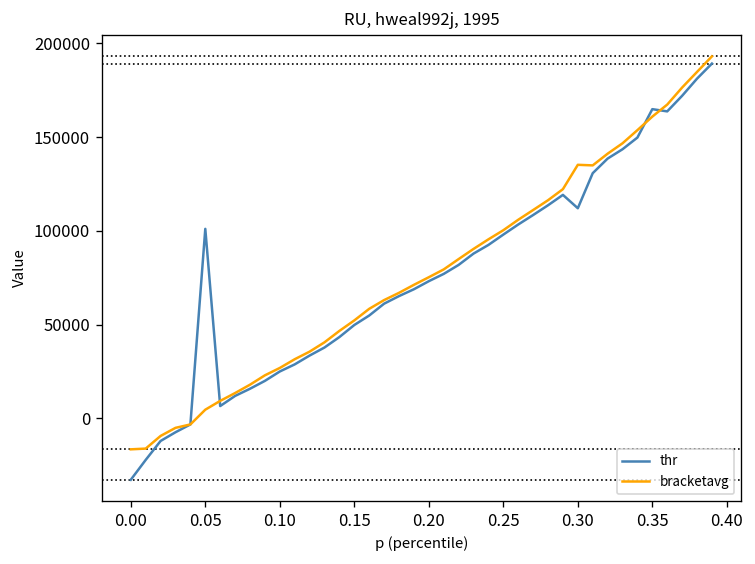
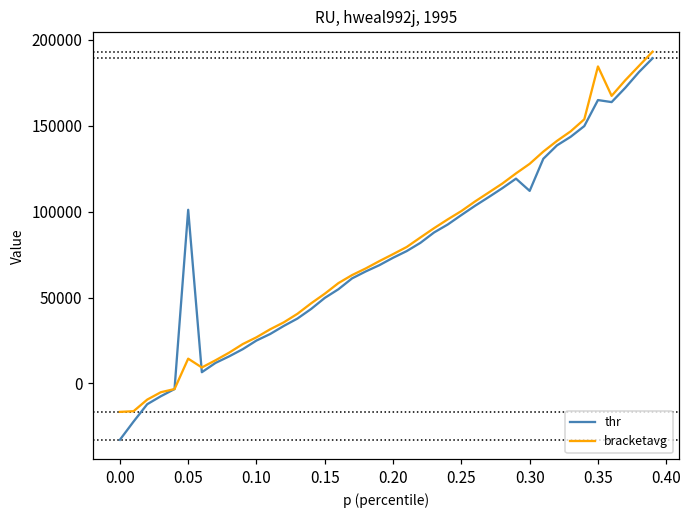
bracketavg, 0.05: 5000 -> 14000
bracketavg, 0.30: 135000 -> 128000
bracketavg, 0.35: 161000 -> 184000
